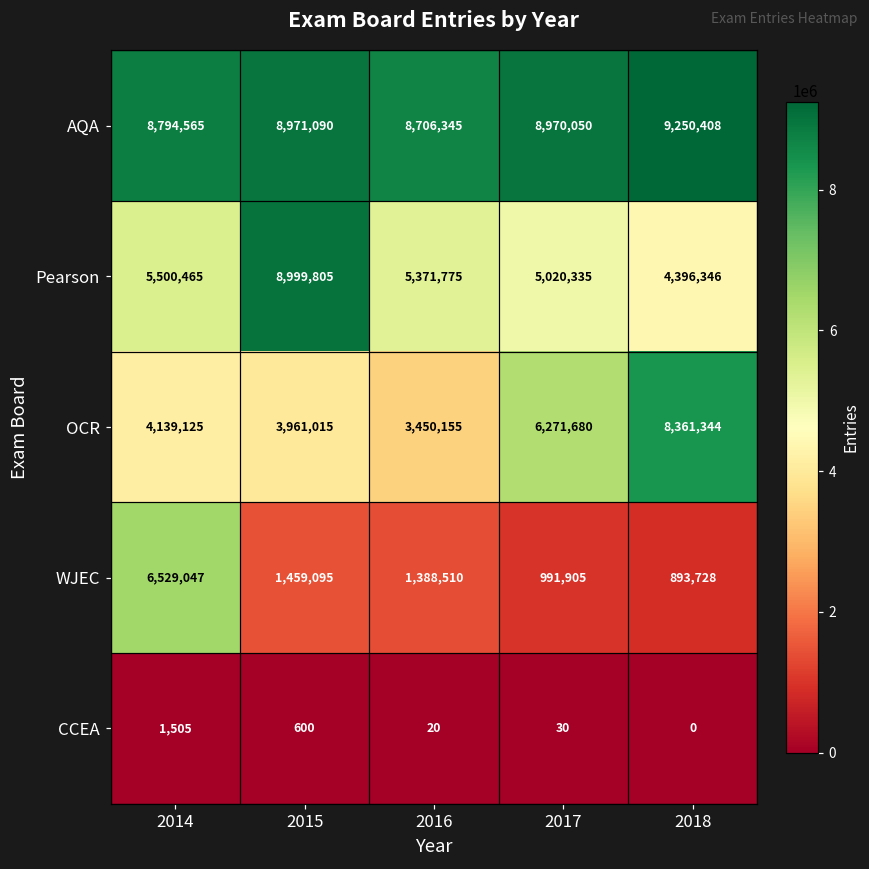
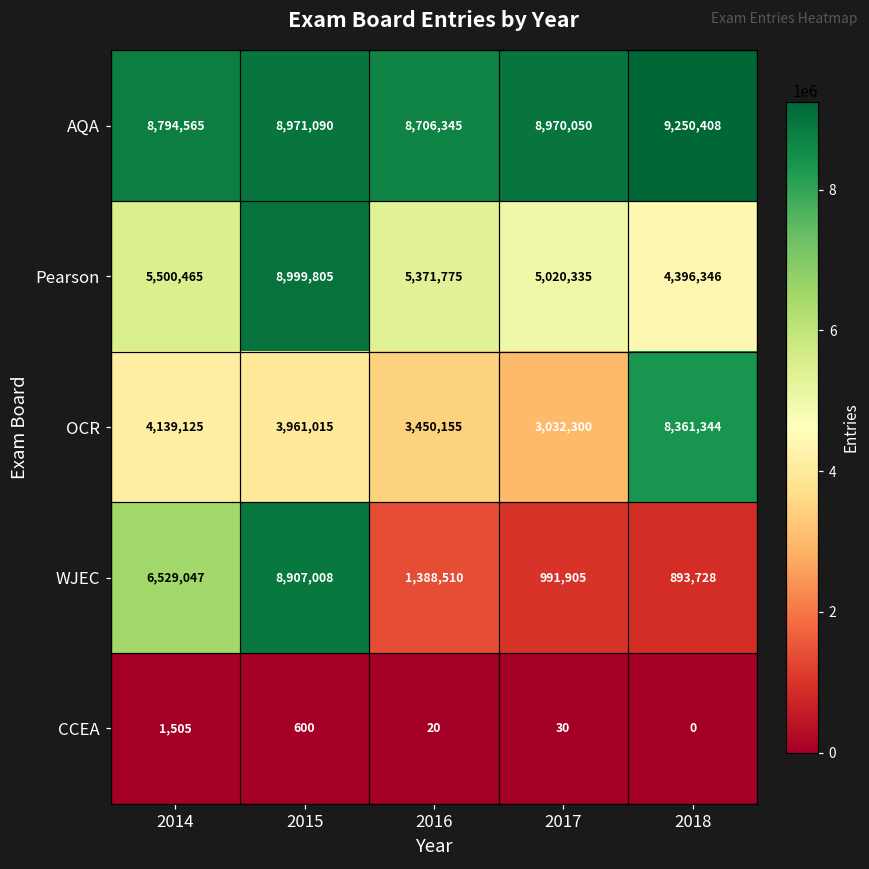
OCR, 2017: 6,271,680 -> 3,032,300
WJEC, 2015: 1,459,095 -> 8,907,008
